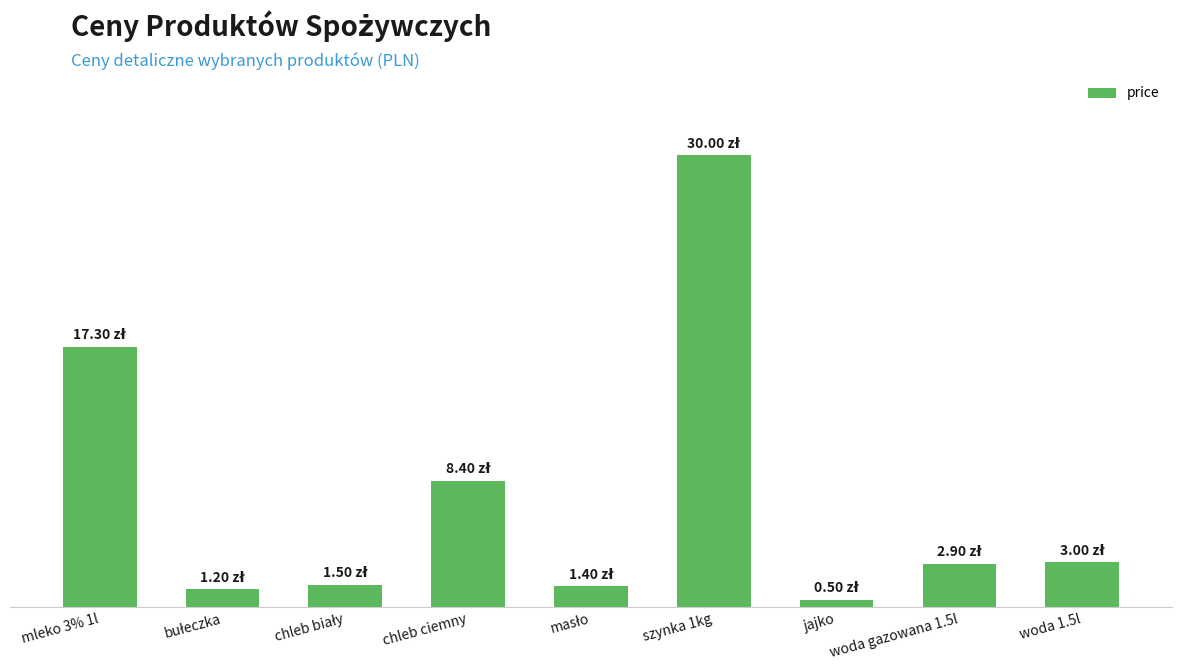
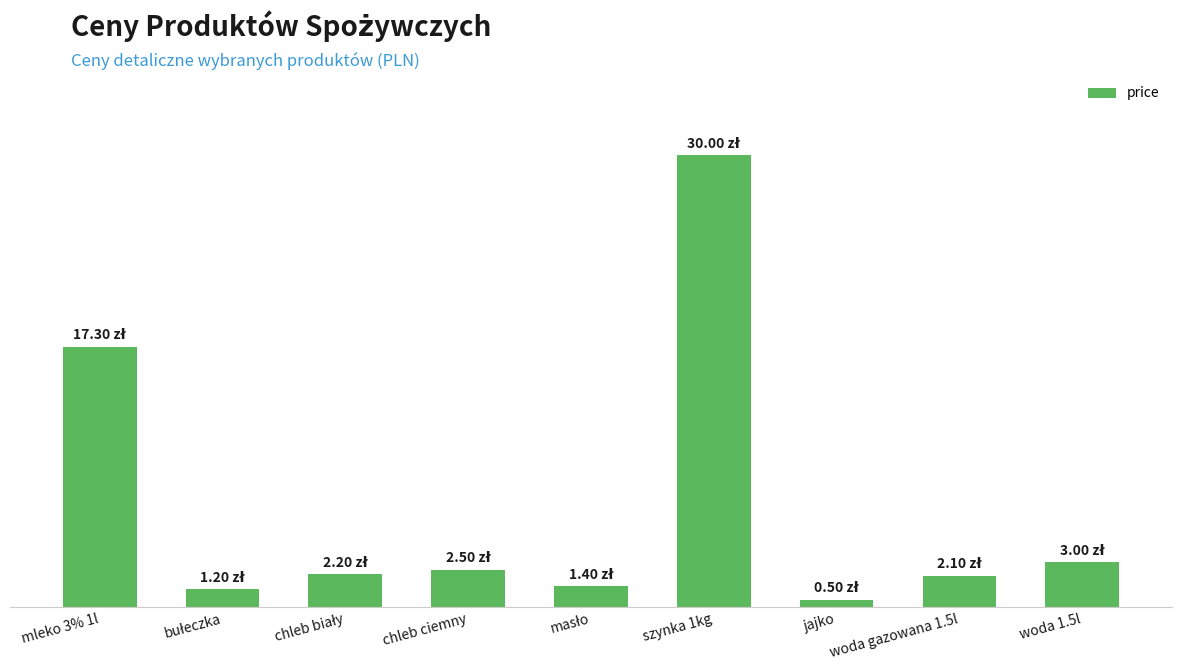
chleb biały: 1.50 -> 2.20
chleb ciemny: 8.40 -> 2.50
woda gazowana 1.5l: 2.90 -> 2.10
